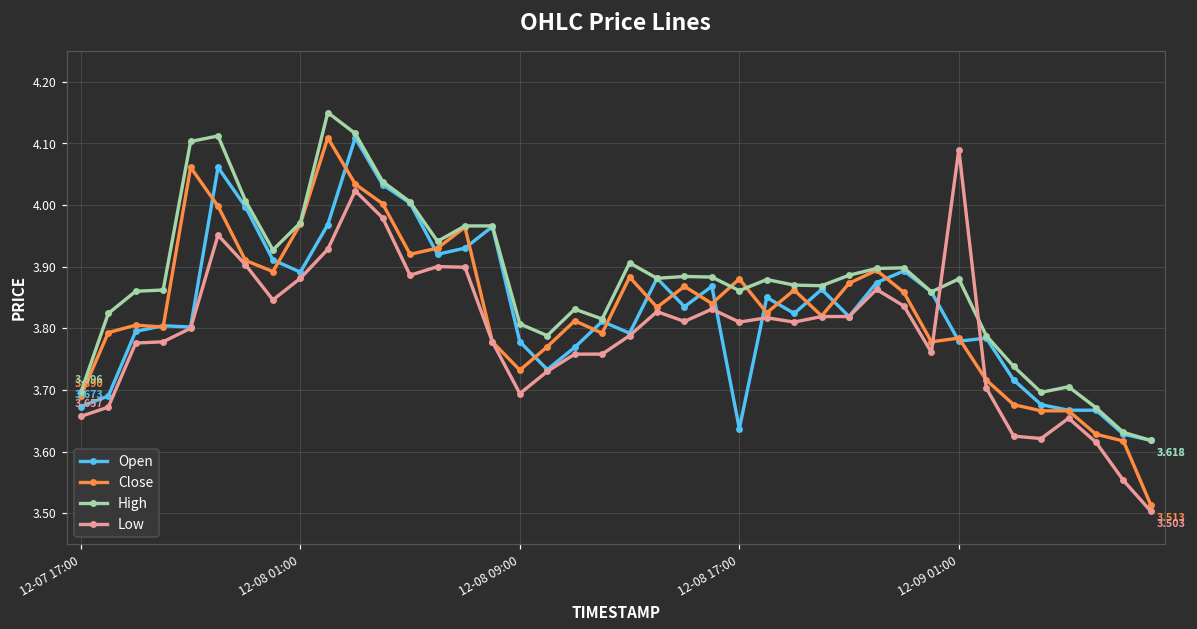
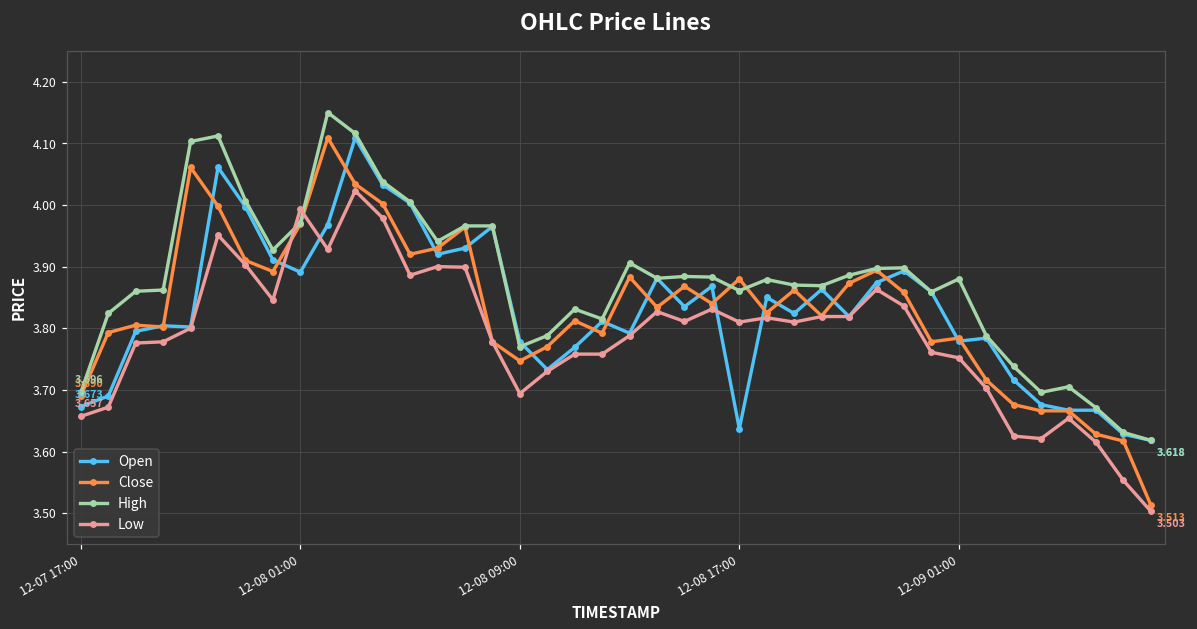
Low, 12-08 01:00: 3.88 -> 3.99
Close, 12-08 09:00: 3.73 -> 3.75
High, 12-08 09:00: 3.81 -> 3.77
Low, 12-09 01:00: 4.09 -> 3.75
